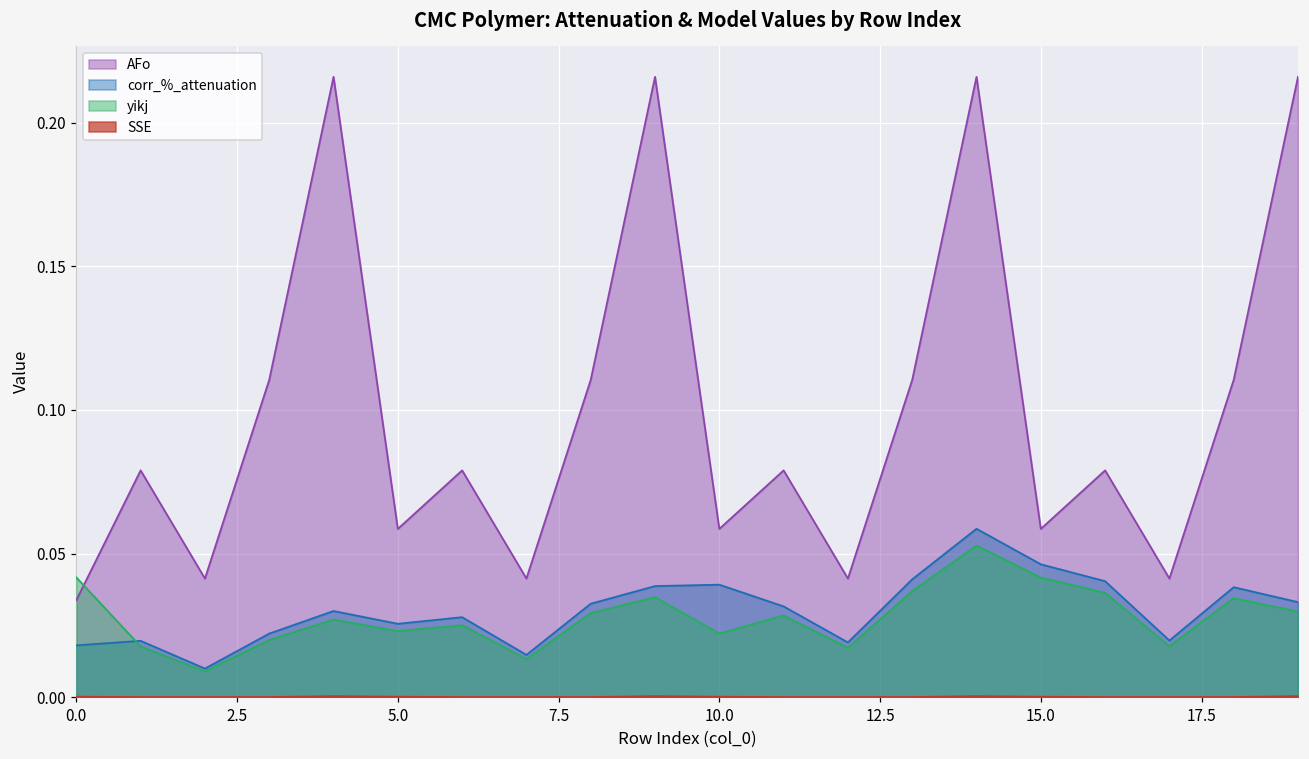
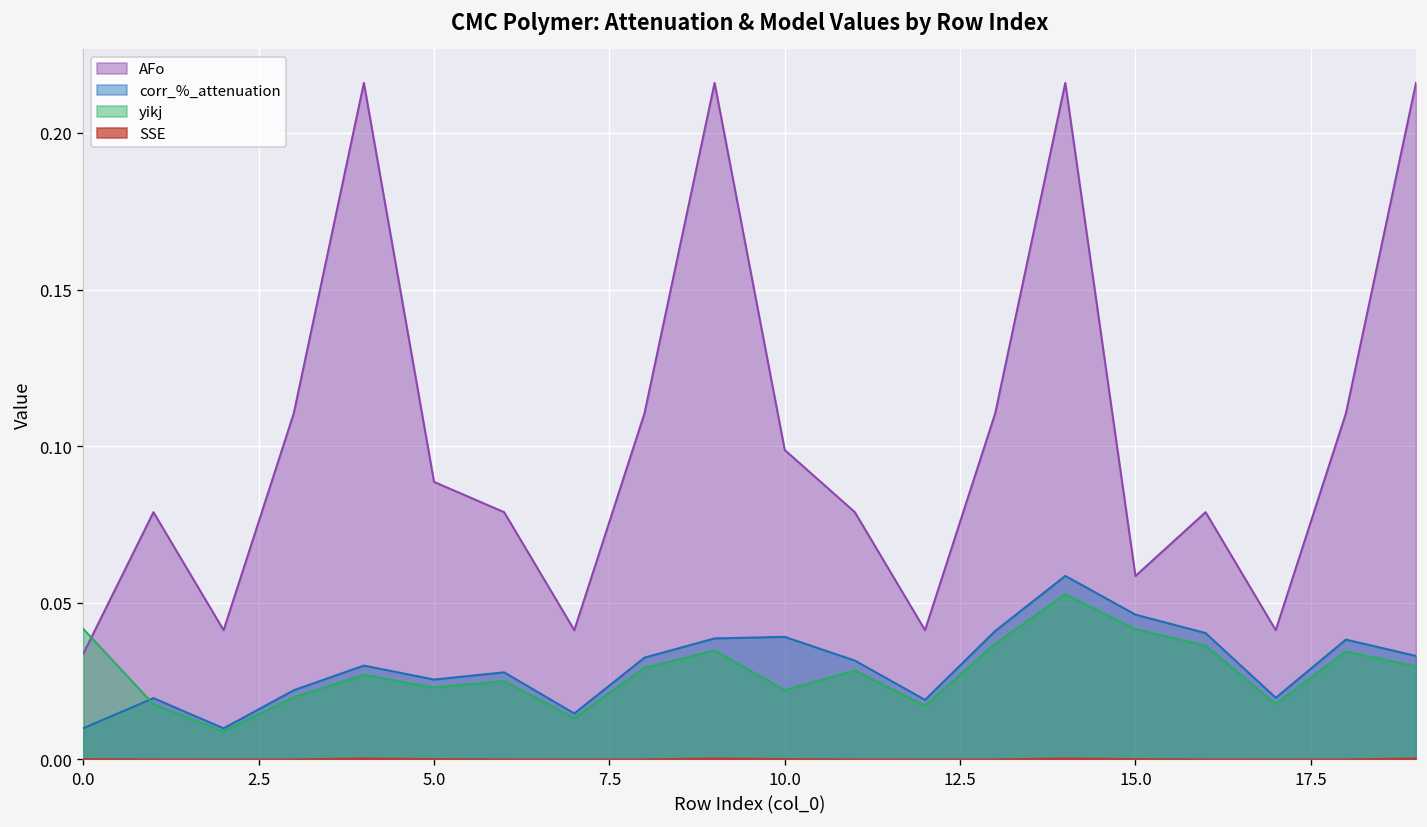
corr_%_attenuation, 0.0: 0.018 -> 0.010
AFo, 5.0: 0.059 -> 0.089
AFo, 10.0: 0.059 -> 0.099
